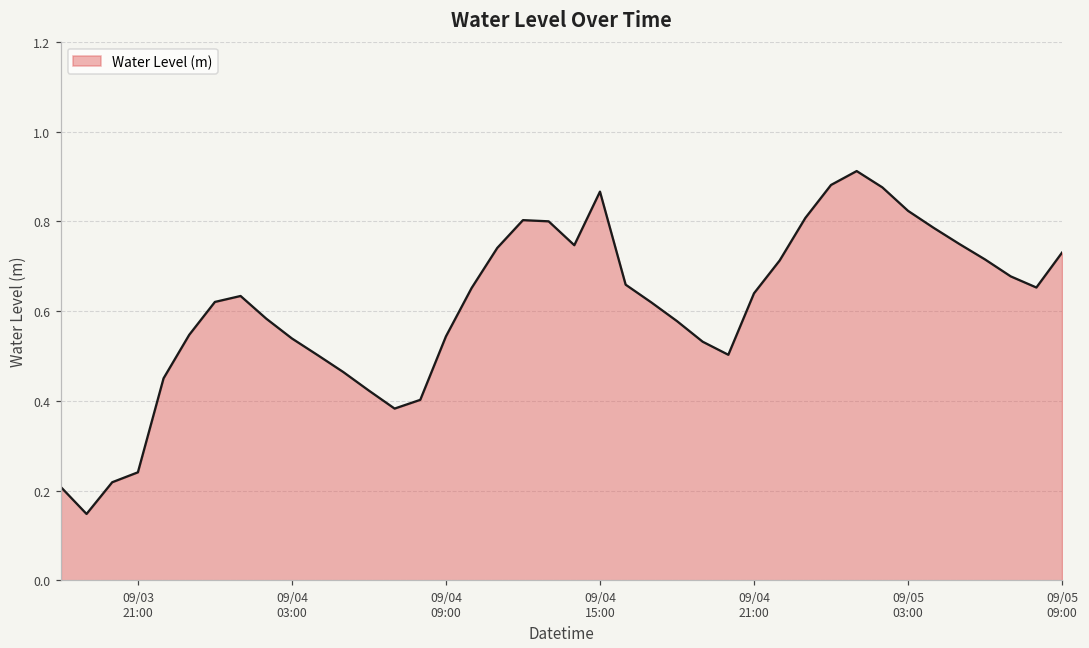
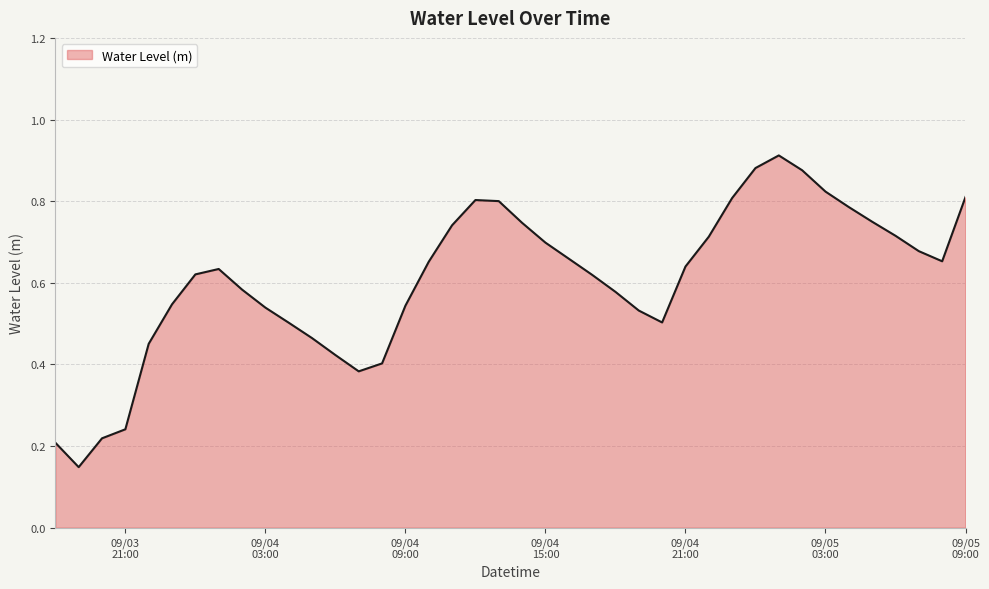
09/04 15:00: 0.87 -> 0.70
09/05 09:00: 0.73 -> 0.81
